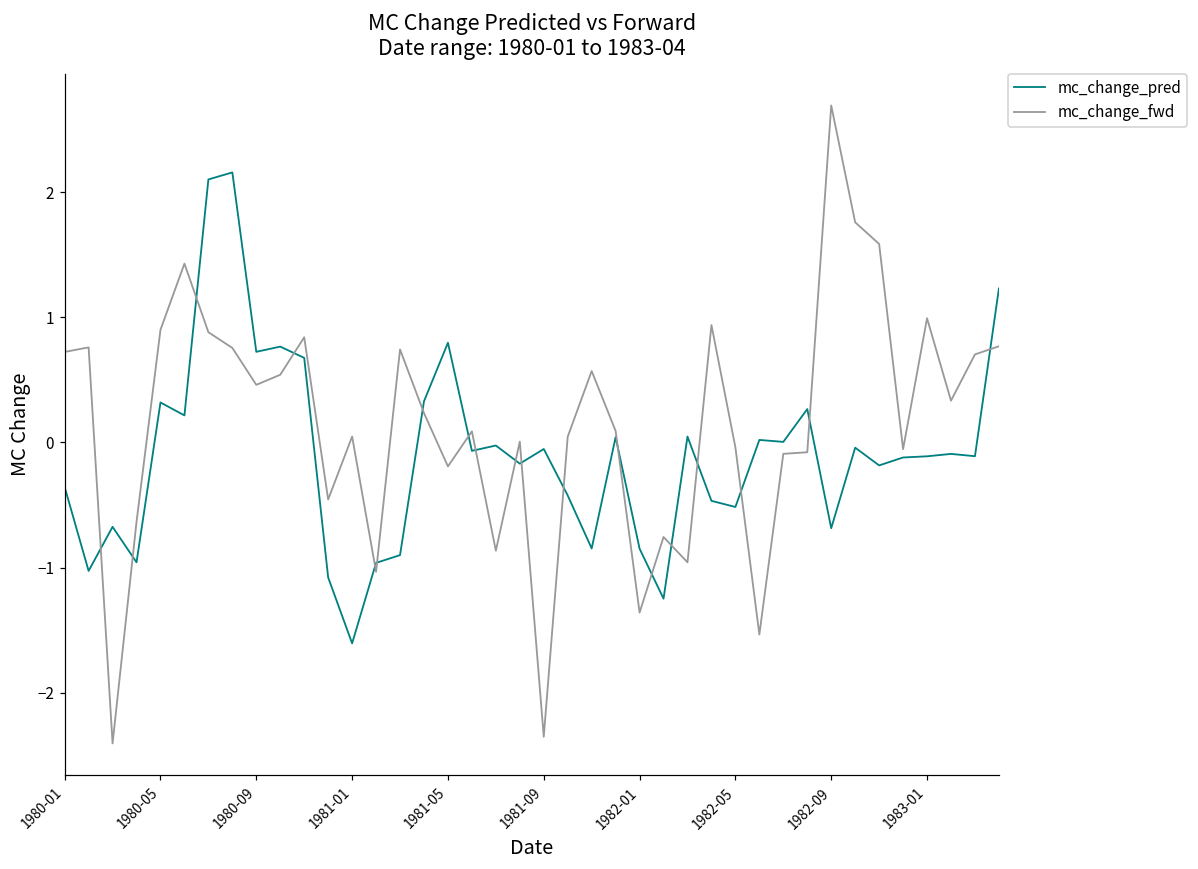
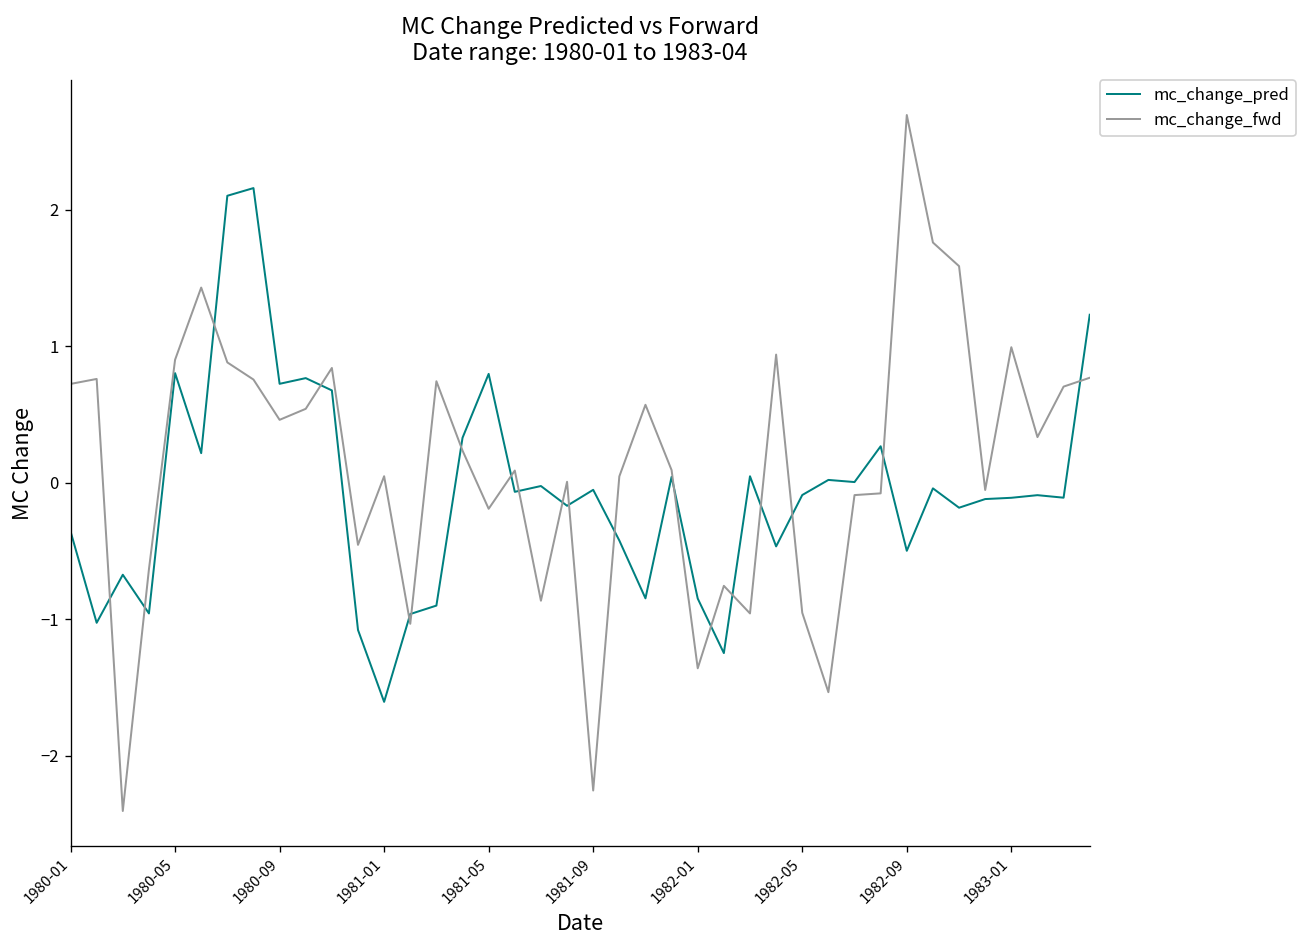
mc_change_pred, 1980-05: 0.32 -> 0.80
mc_change_fwd, 1981-09: -2.35 -> -2.26
mc_change_pred, 1982-05: -0.52 -> -0.09
mc_change_fwd, 1982-05: -0.04 -> -0.95
mc_change_pred, 1982-09: -0.69 -> -0.50
